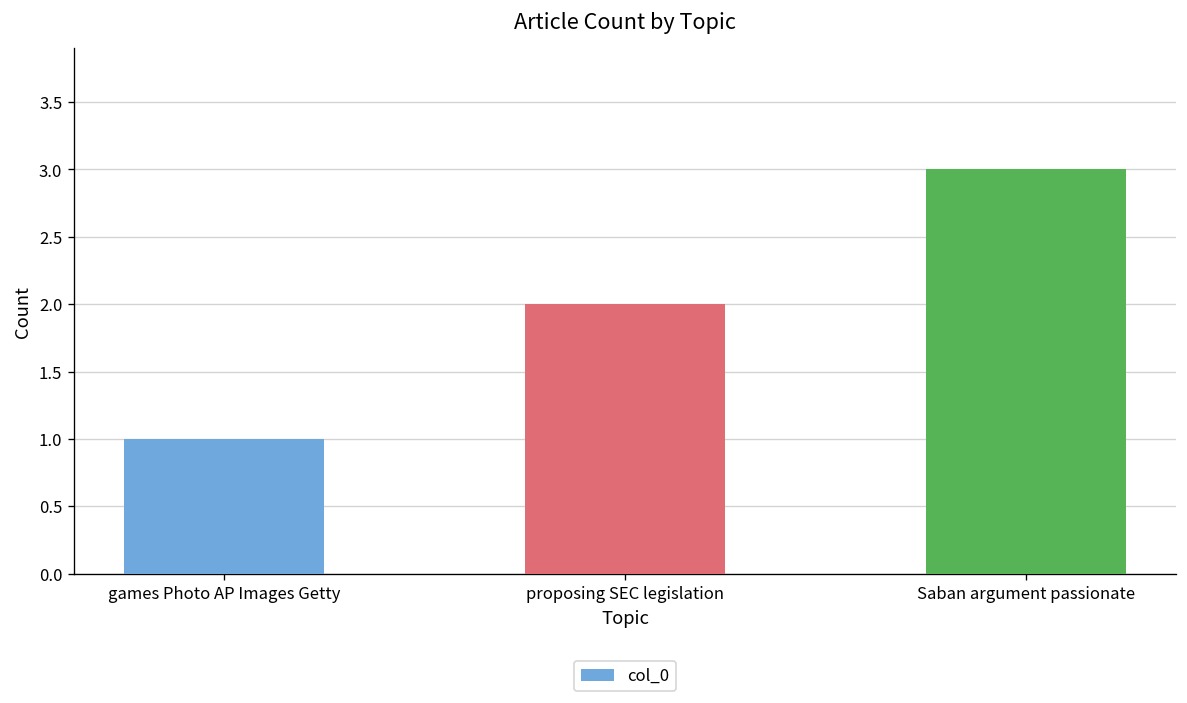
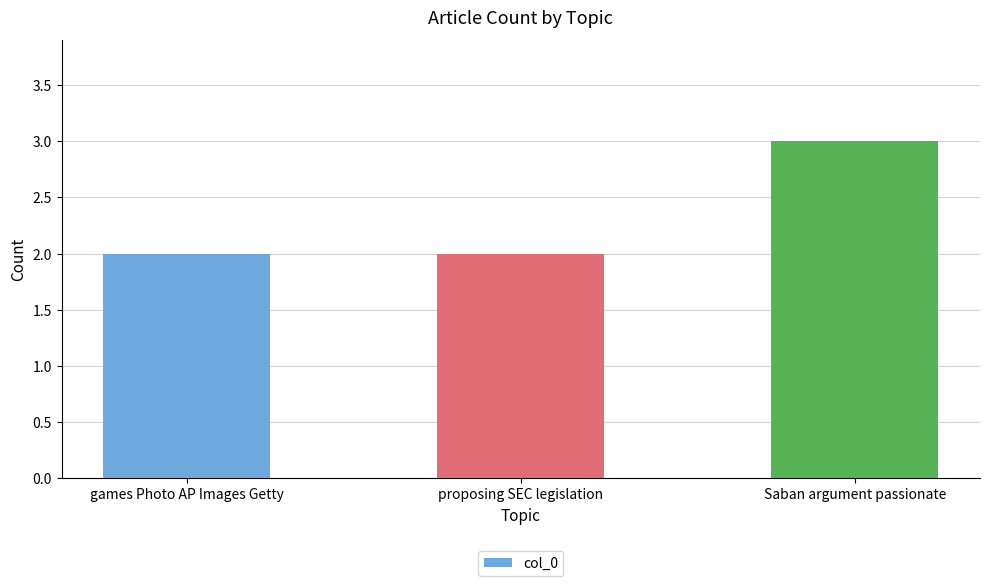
games Photo AP Images Getty: 1 -> 2
